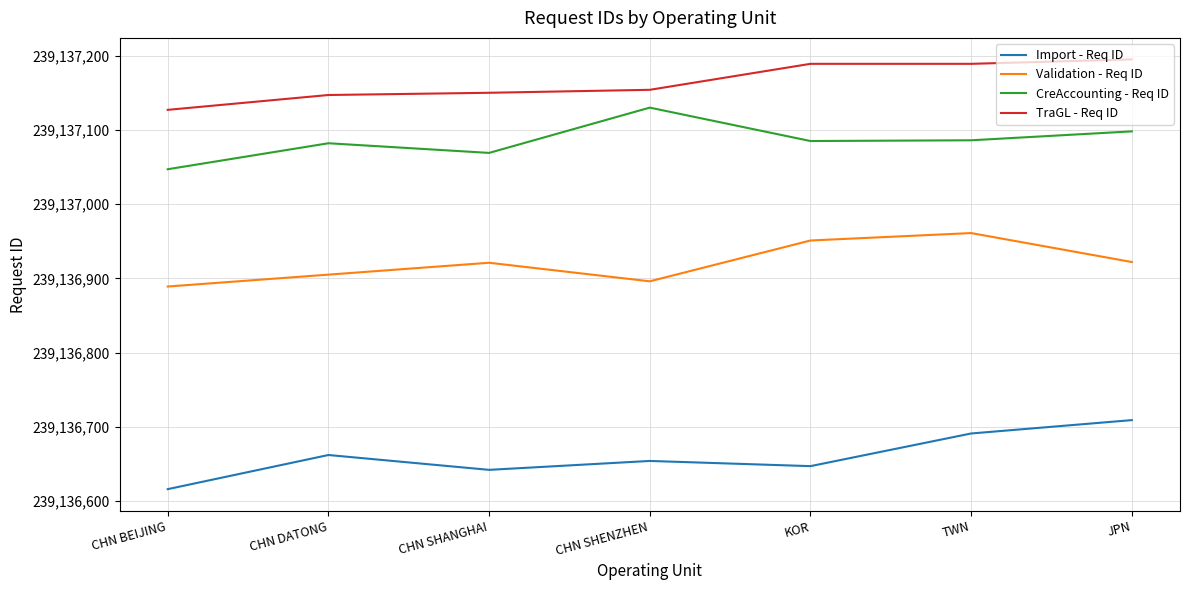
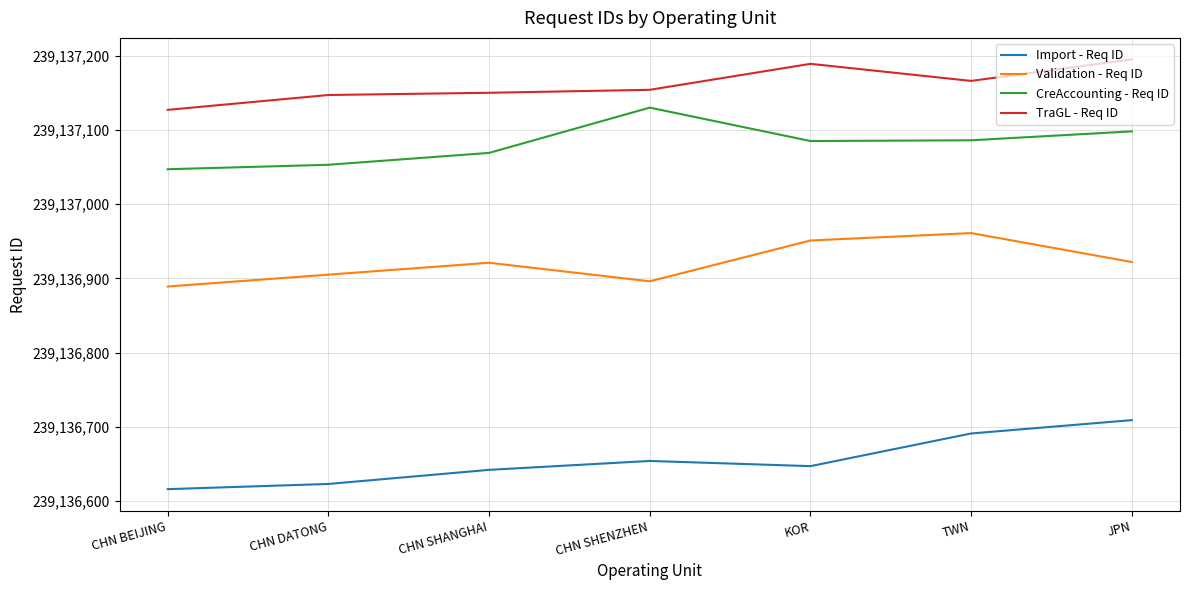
Import - Req ID, CHN DATONG: 239,136,660 -> 239,136,620
CreAccounting - Req ID, CHN DATONG: 239,137,080 -> 239,137,050
TraGL - Req ID, TWN: 239,137,190 -> 239,137,170
